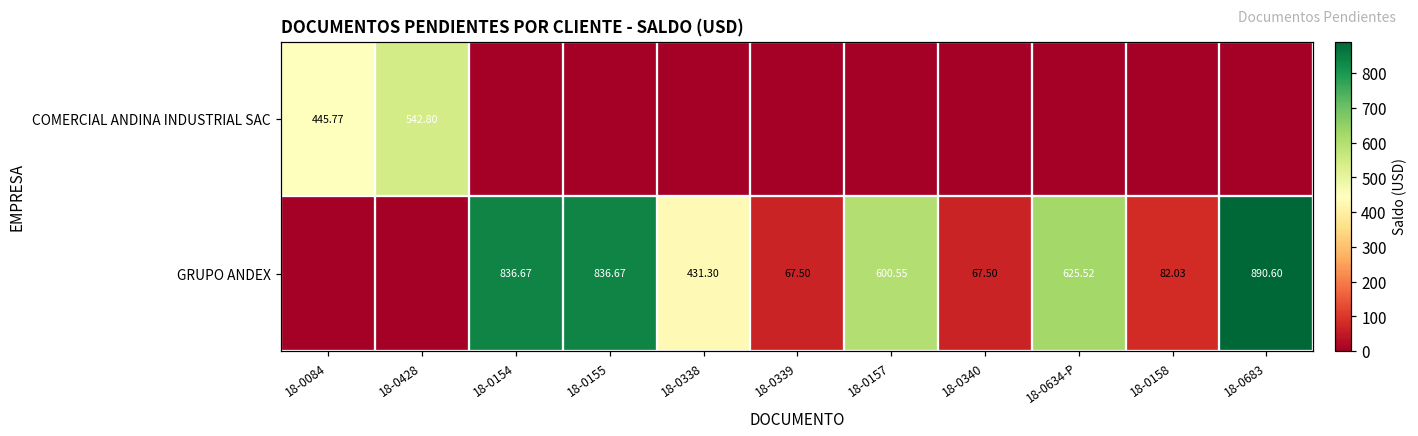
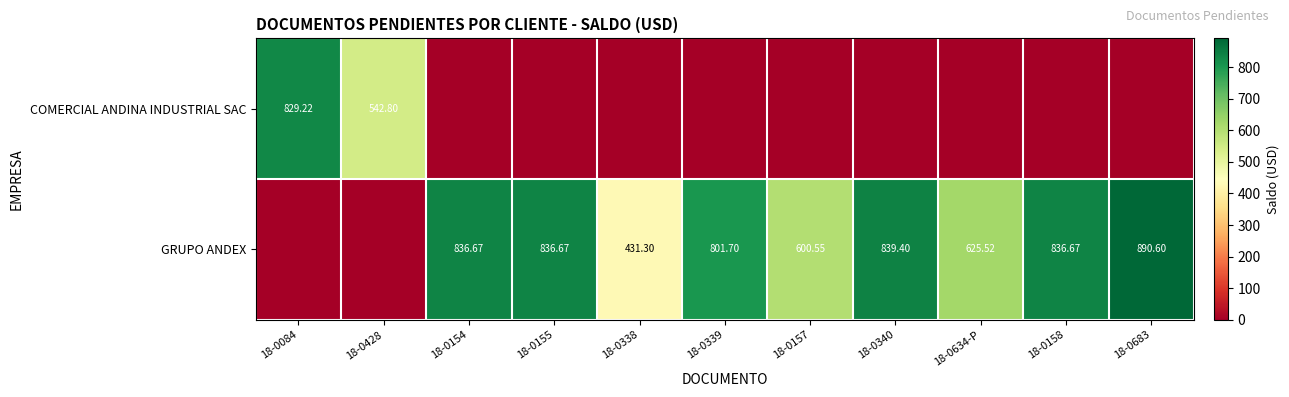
COMERCIAL ANDINA INDUSTRIAL SAC, 18-0084: 445.77 -> 829.22
GRUPO ANDEX, 18-0339: 67.50 -> 801.70
GRUPO ANDEX, 18-0340: 67.50 -> 839.40
GRUPO ANDEX, 18-0158: 82.03 -> 836.67
